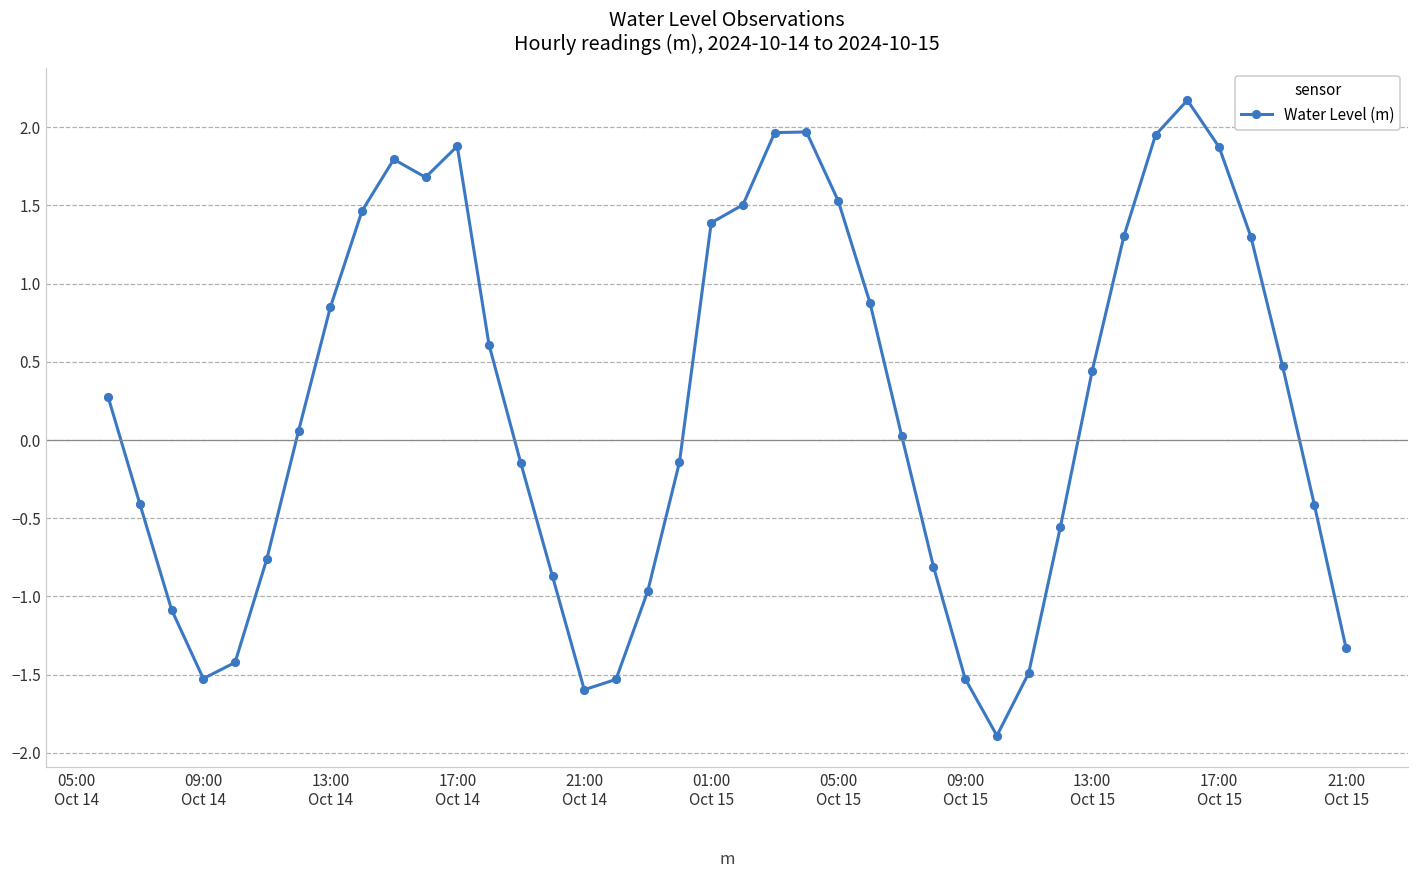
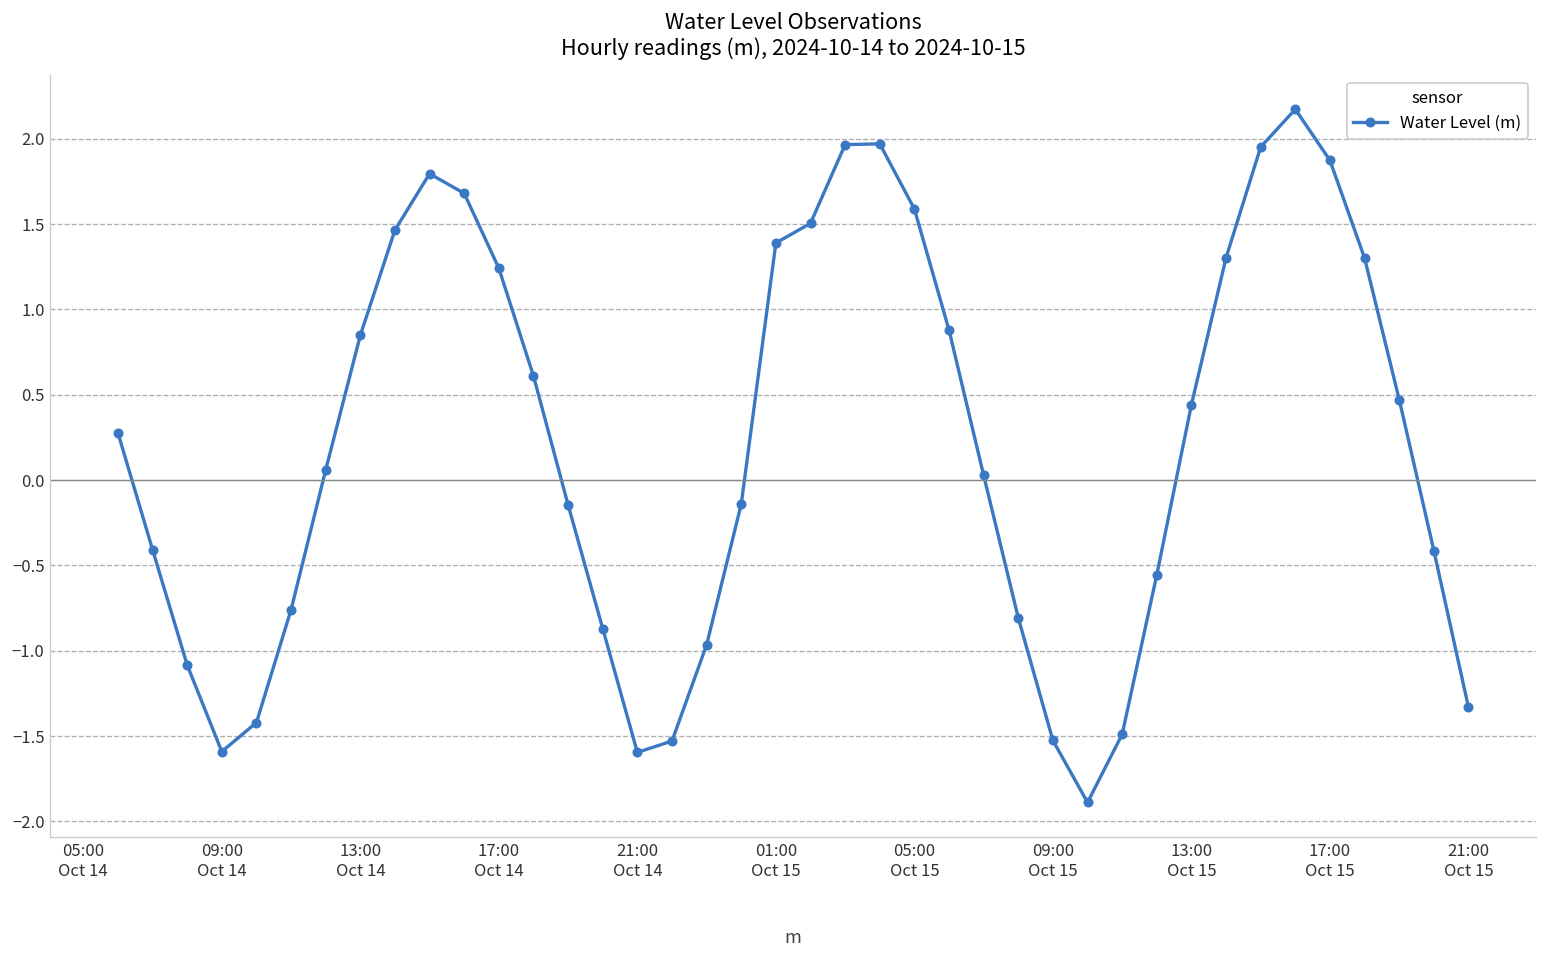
09:00 Oct 14: -1.53 -> -1.59
17:00 Oct 14: 1.88 -> 1.24
05:00 Oct 15: 1.53 -> 1.59
